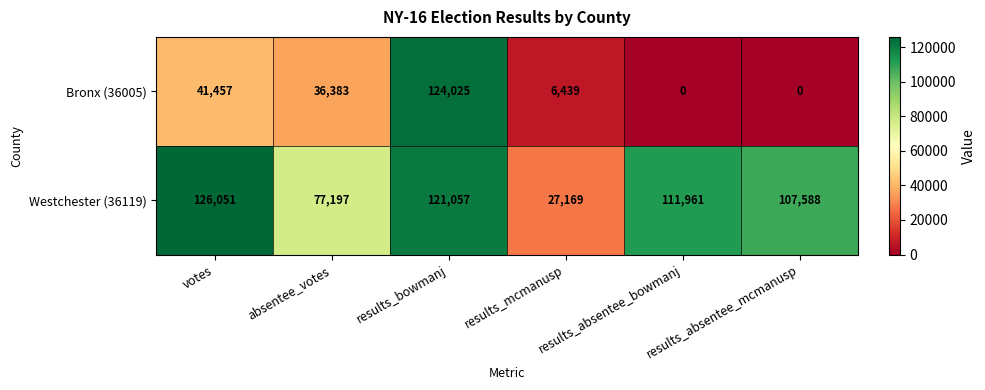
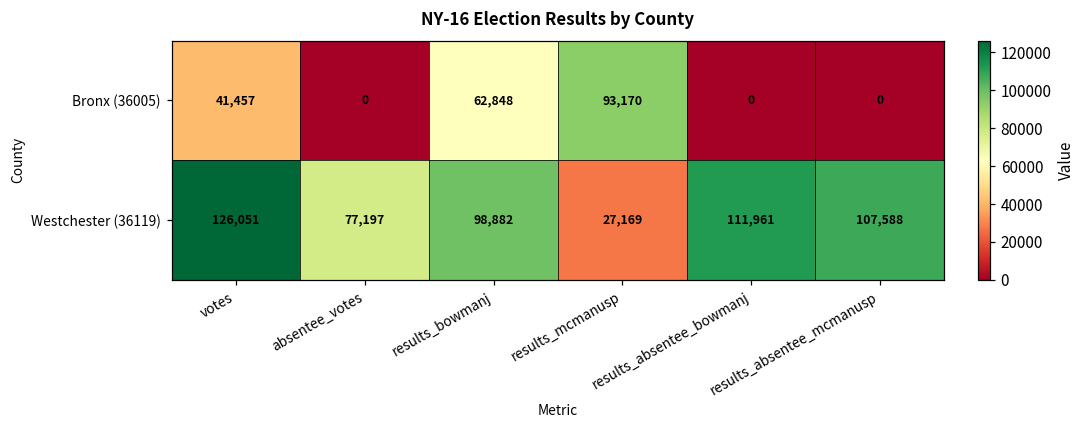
Bronx (36005), absentee_votes: 36,383 -> 0
Bronx (36005), results_bowmanj: 124,025 -> 62,848
Bronx (36005), results_mcmanusp: 6,439 -> 93,170
Westchester (36119), results_bowmanj: 121,057 -> 98,882
